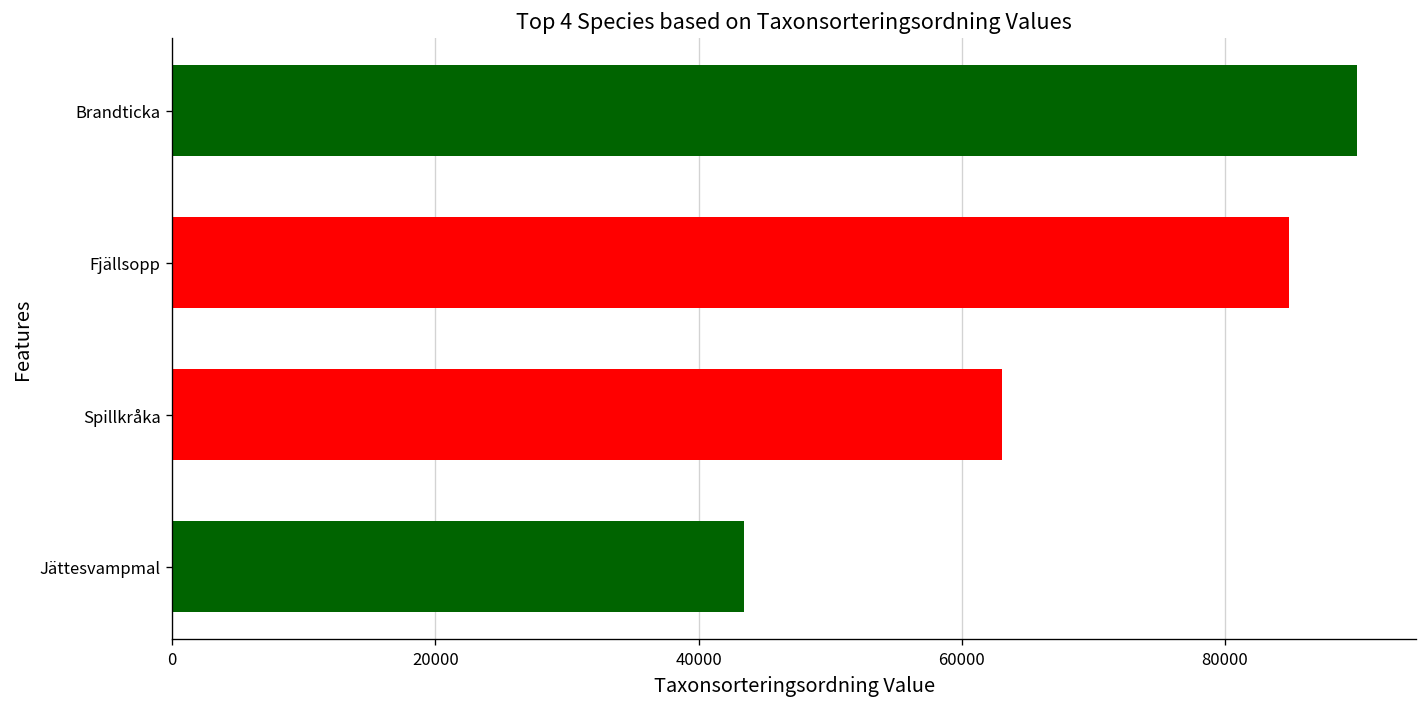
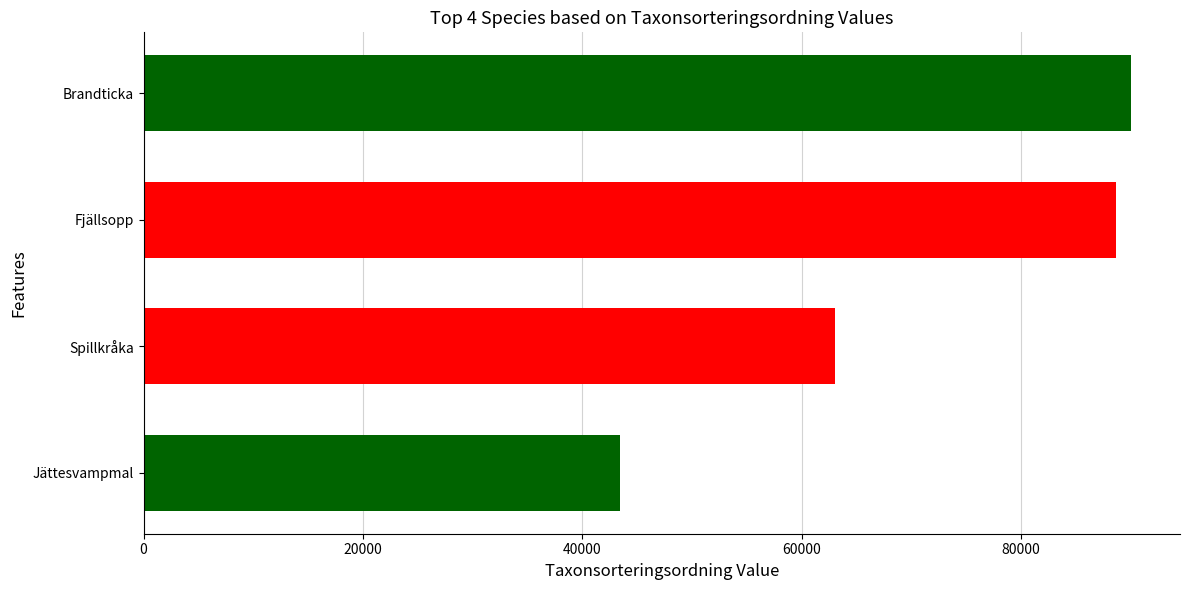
Fjällsopp: 84800 -> 88700
